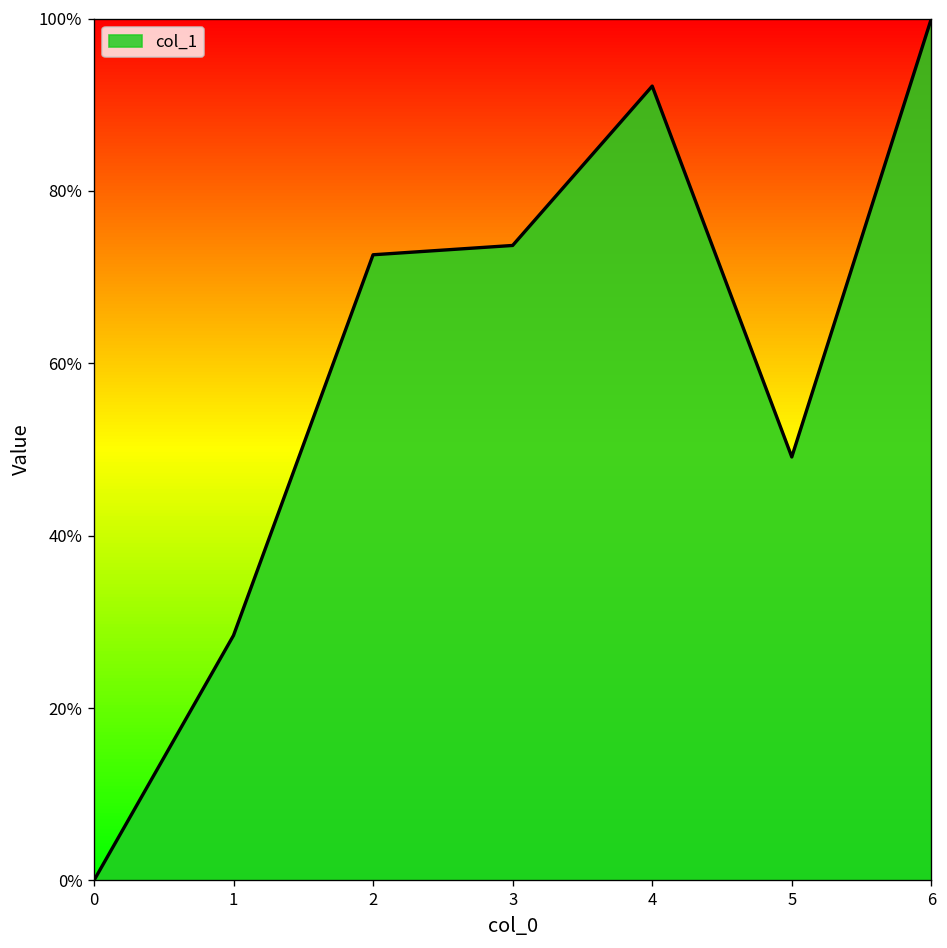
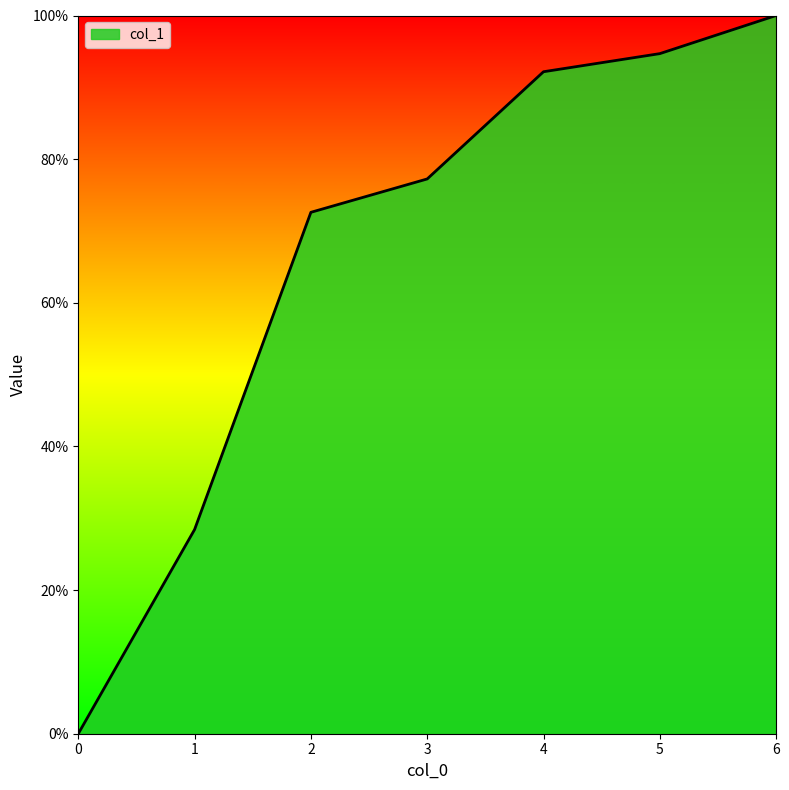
3: 74% -> 77%
5: 49% -> 95%
